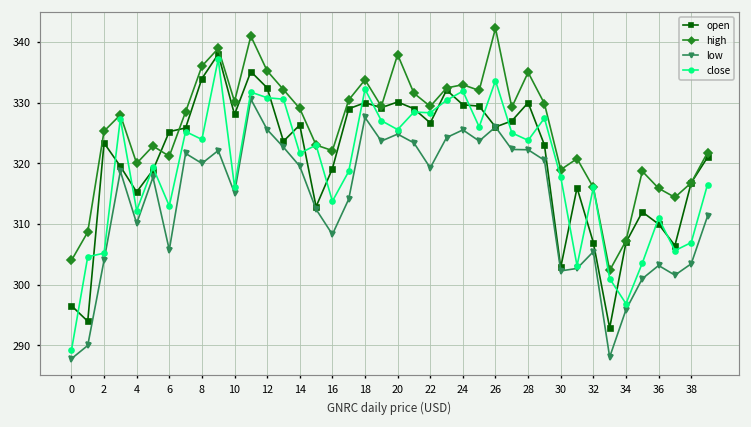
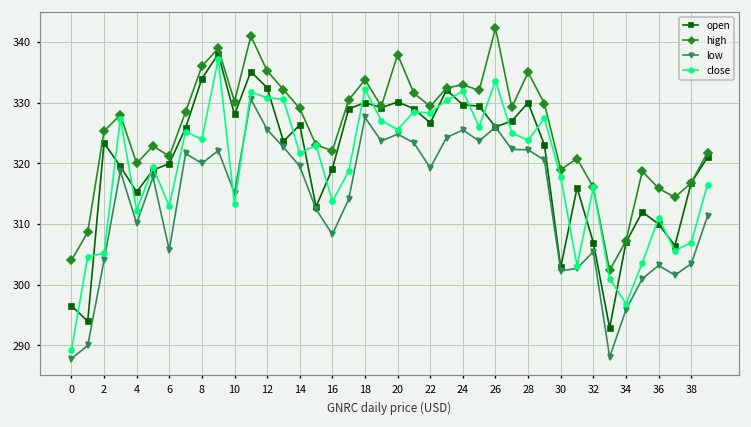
open, 6: 325 -> 320
close, 10: 316 -> 313
